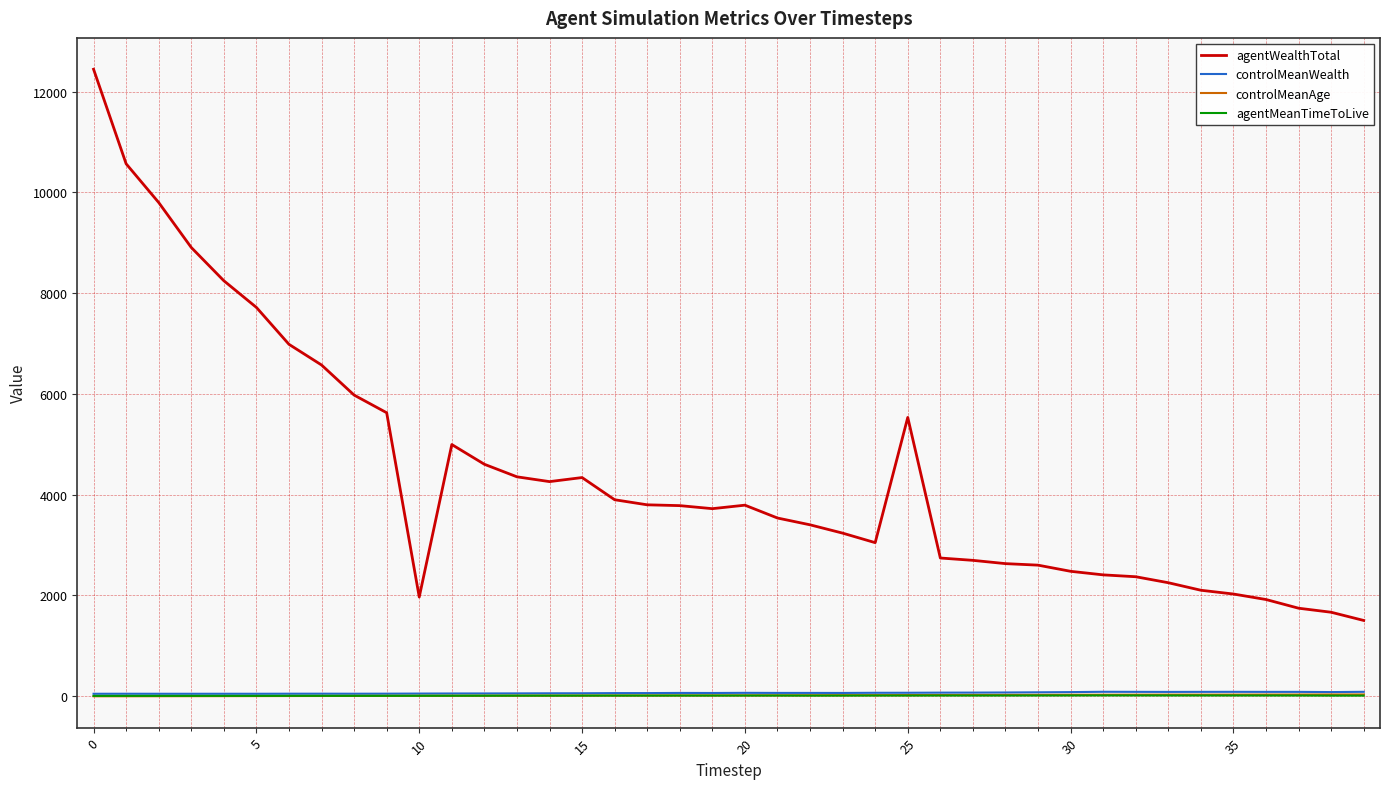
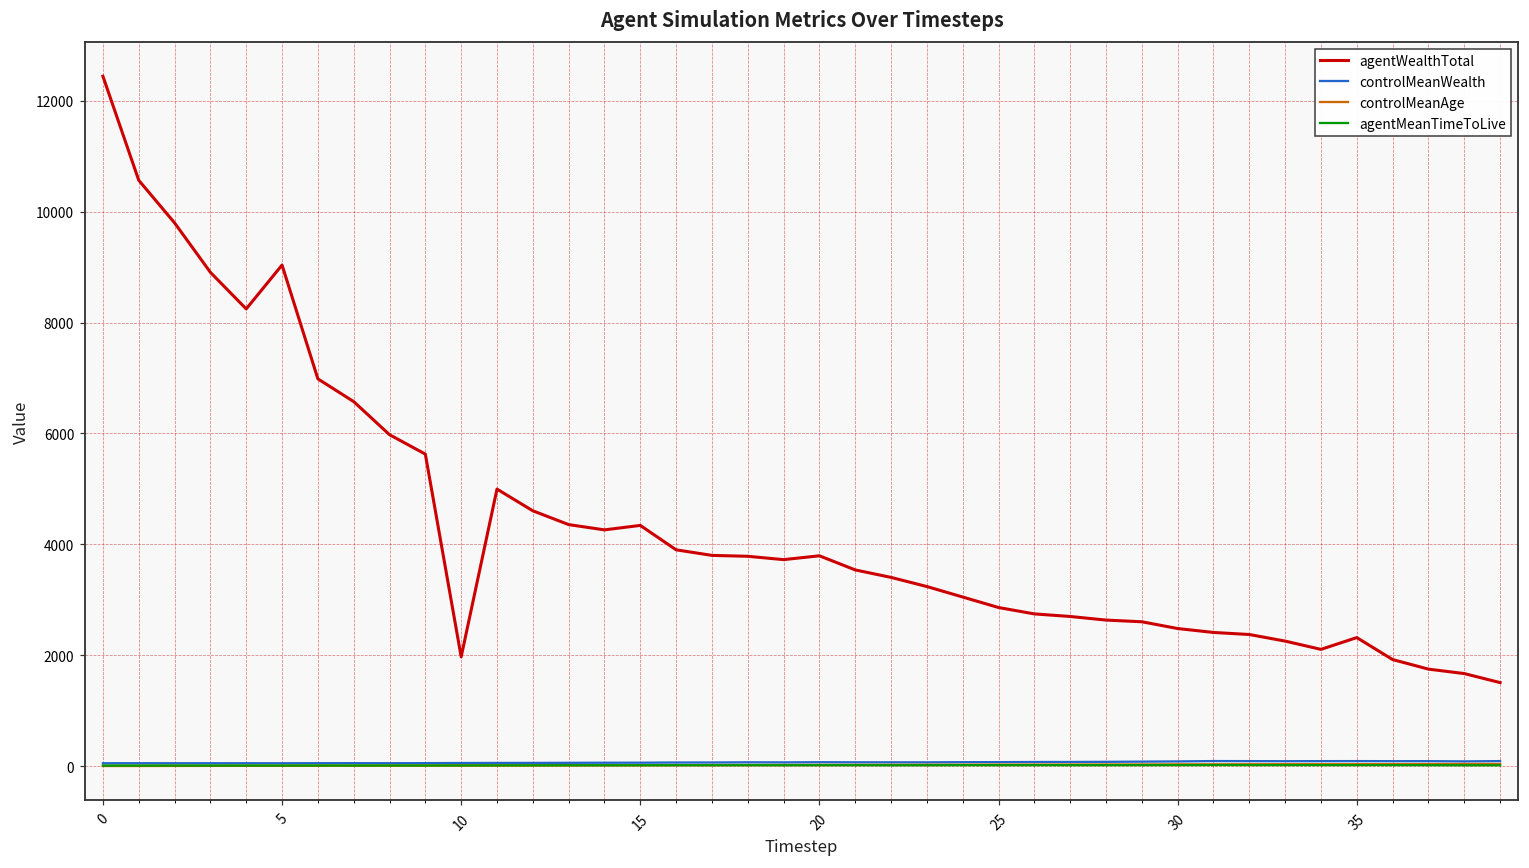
agentWealthTotal, 5: 7700 -> 9000
agentWealthTotal, 25: 5500 -> 2900
agentWealthTotal, 35: 2000 -> 2300
